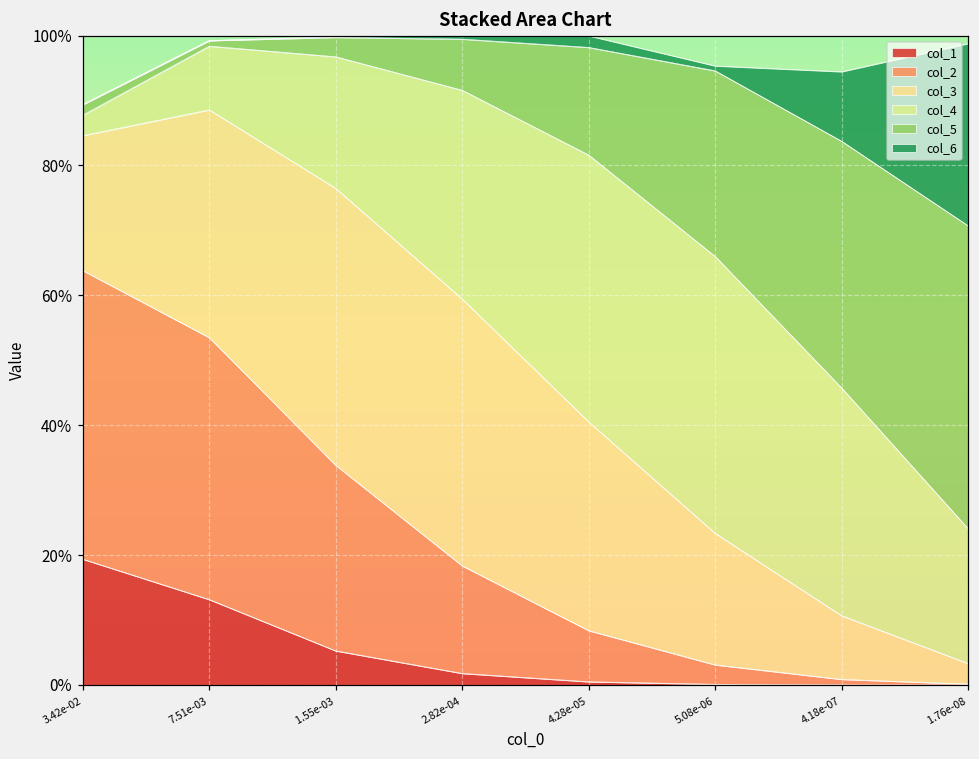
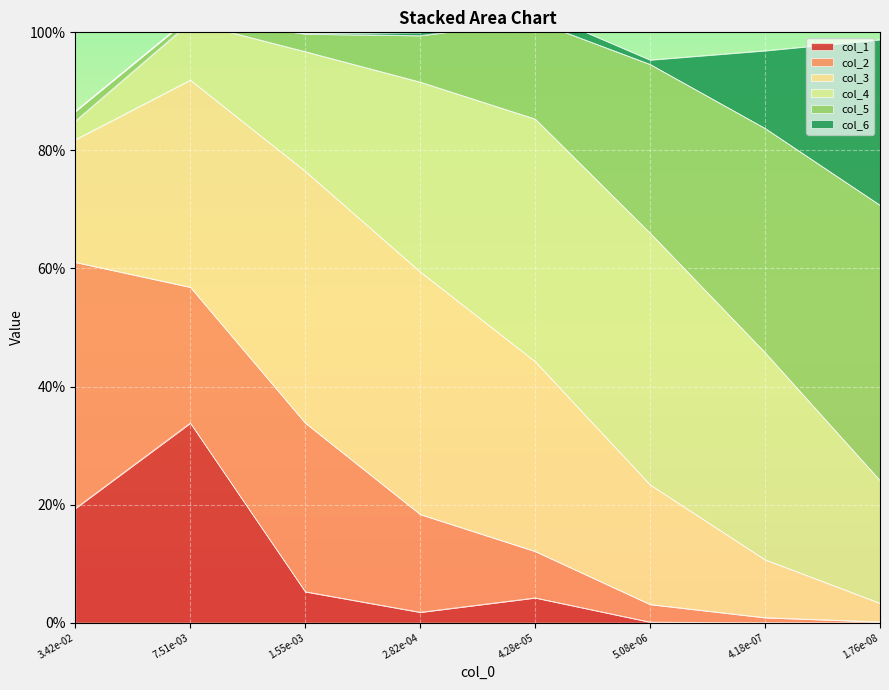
col_2, 3.42e-02: 44% -> 42%
col_1, 7.51e-03: 13% -> 34%
col_2, 7.51e-03: 40% -> 23%
col_1, 4.28e-05: 0% -> 4%
col_6, 4.18e-07: 11% -> 13%
